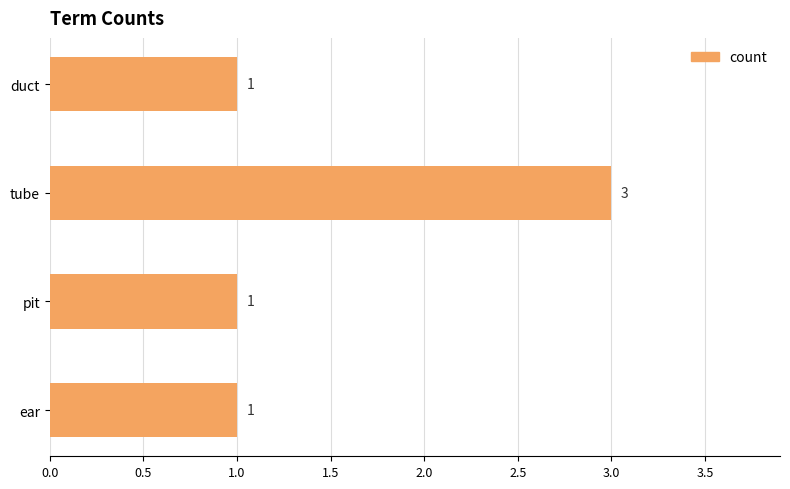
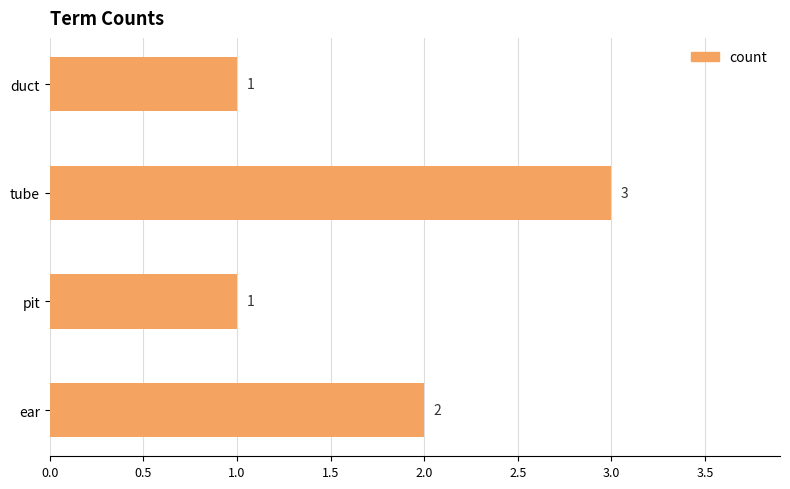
ear: 1 -> 2
